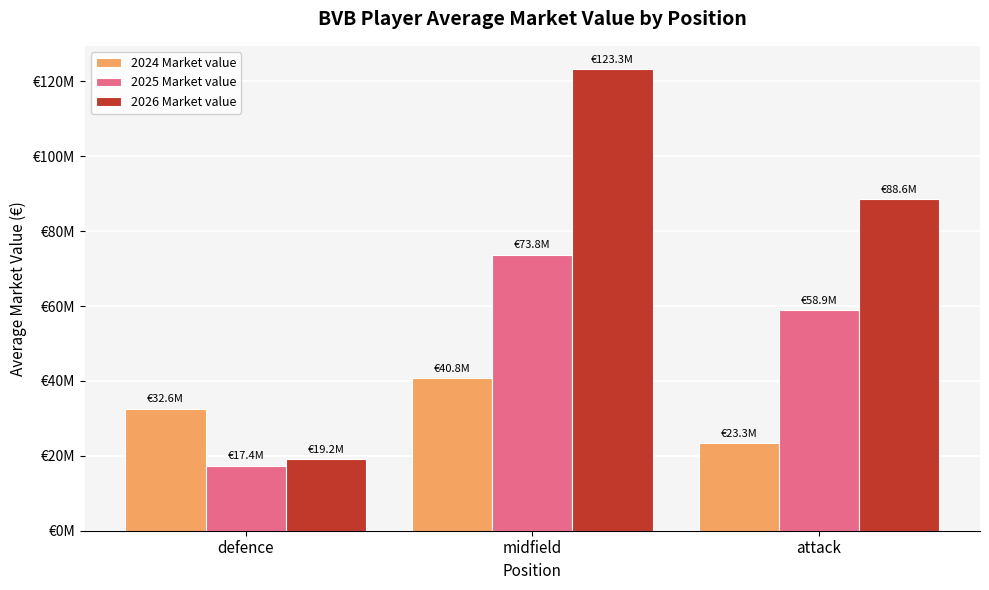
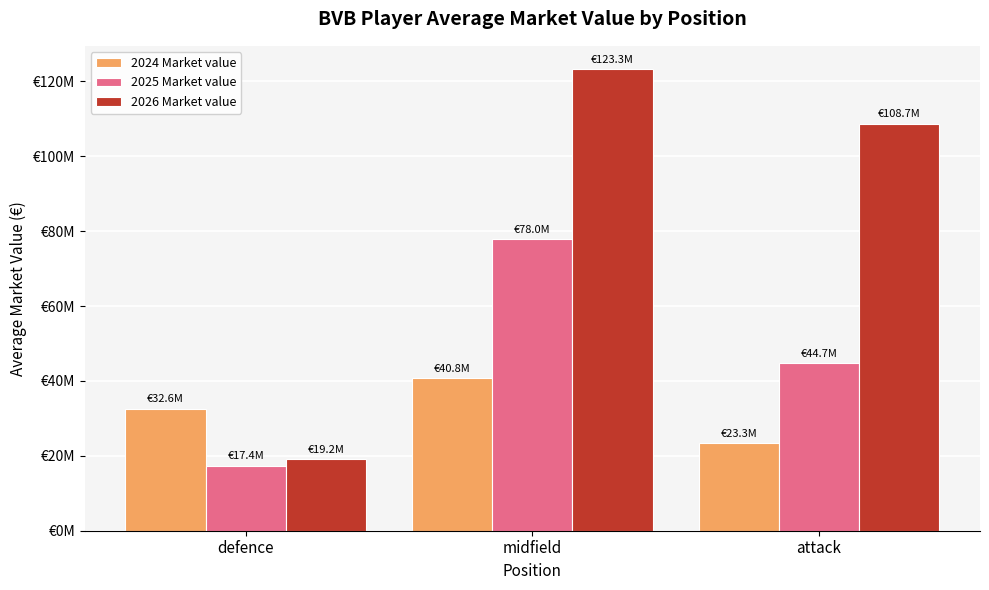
2025 Market value, midfield: €73.8M -> €78.0M
2025 Market value, attack: €58.9M -> €44.7M
2026 Market value, attack: €88.6M -> €108.7M
